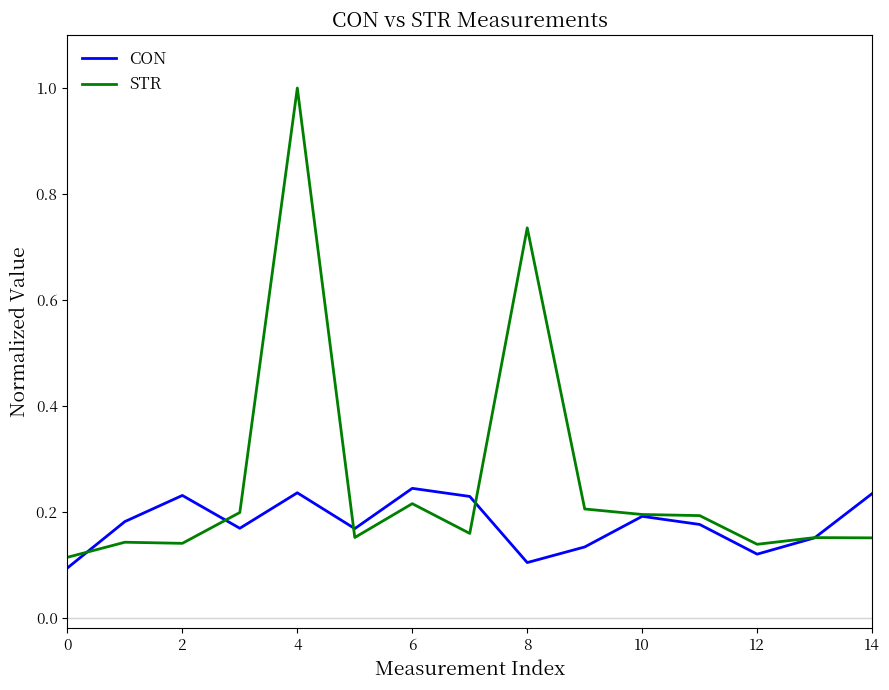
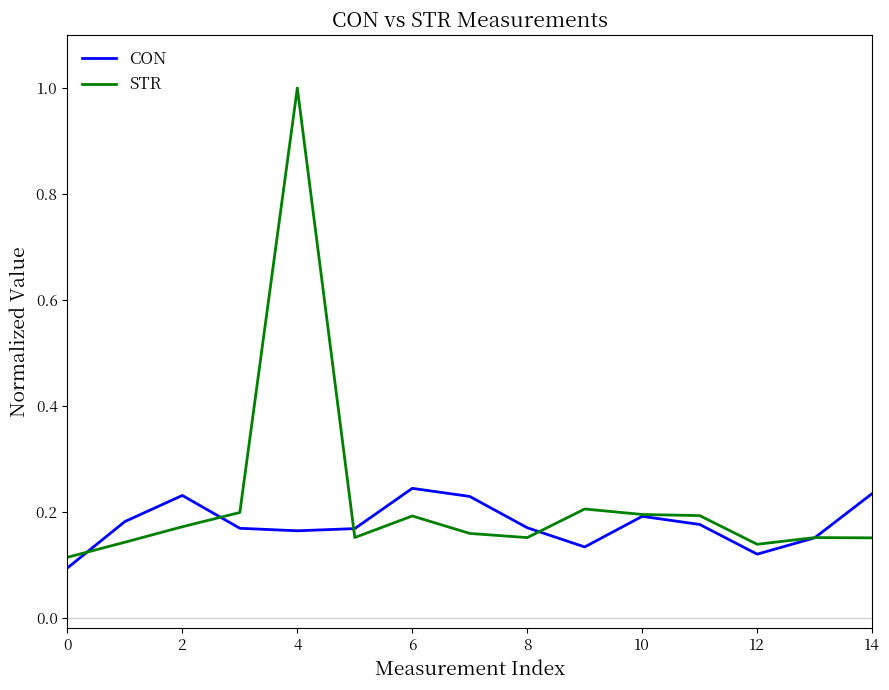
STR, 2: 0.14 -> 0.17
CON, 4: 0.24 -> 0.16
STR, 6: 0.22 -> 0.19
CON, 8: 0.10 -> 0.17
STR, 8: 0.74 -> 0.15
